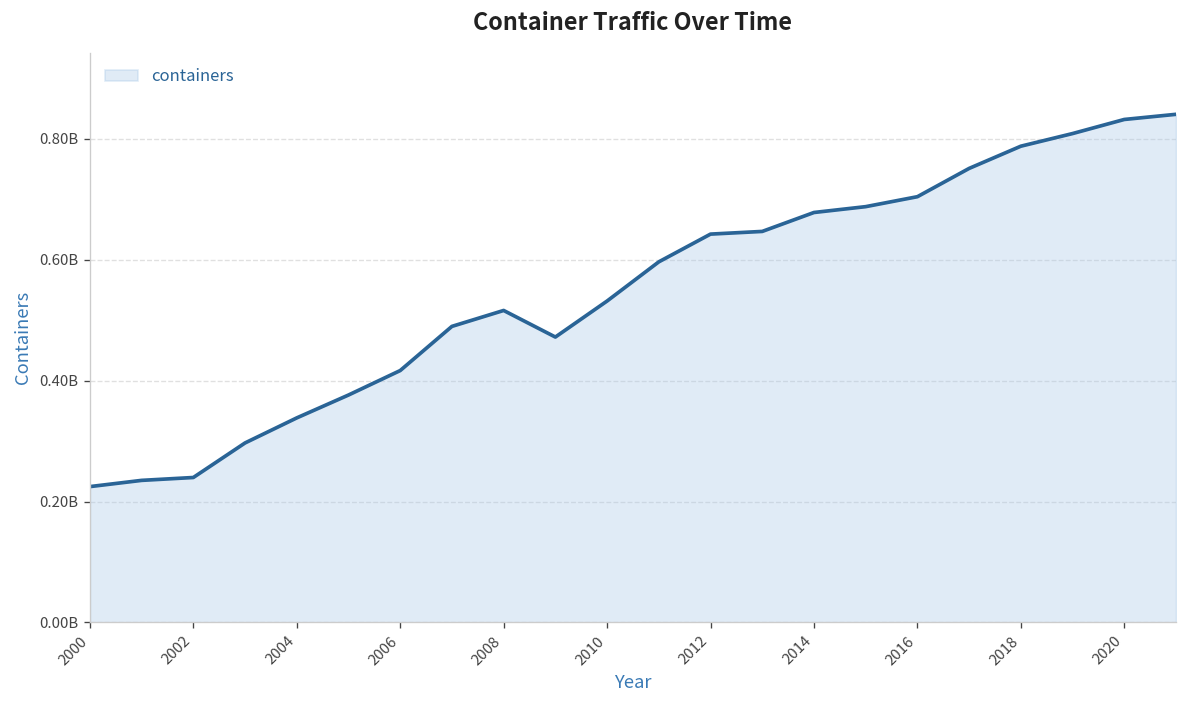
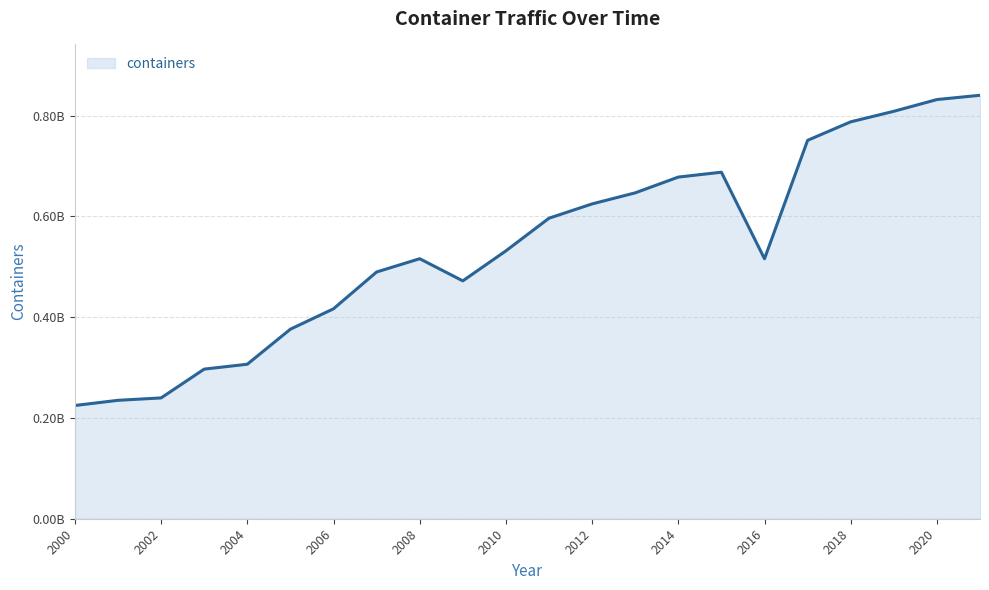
2004: 340000000 -> 310000000
2012: 640000000 -> 620000000
2016: 700000000 -> 520000000
